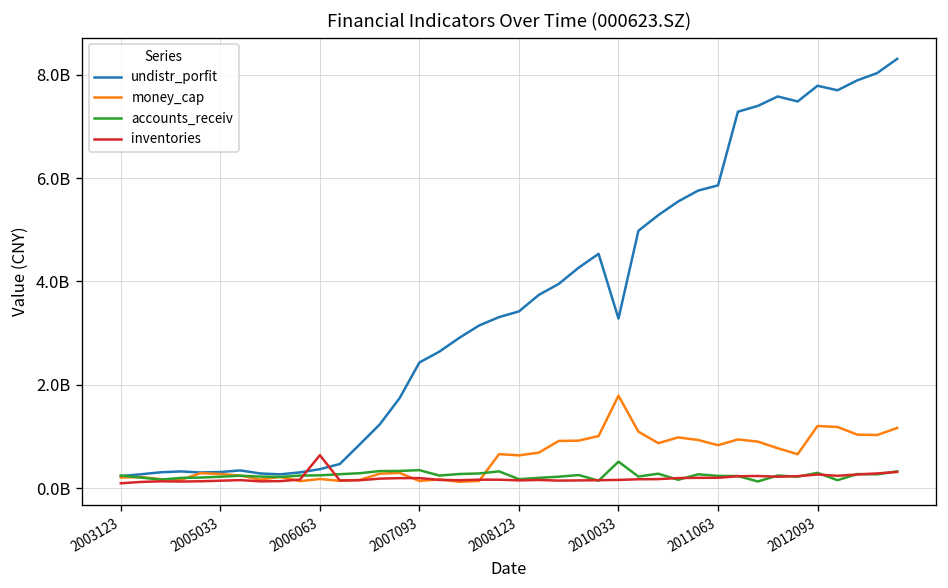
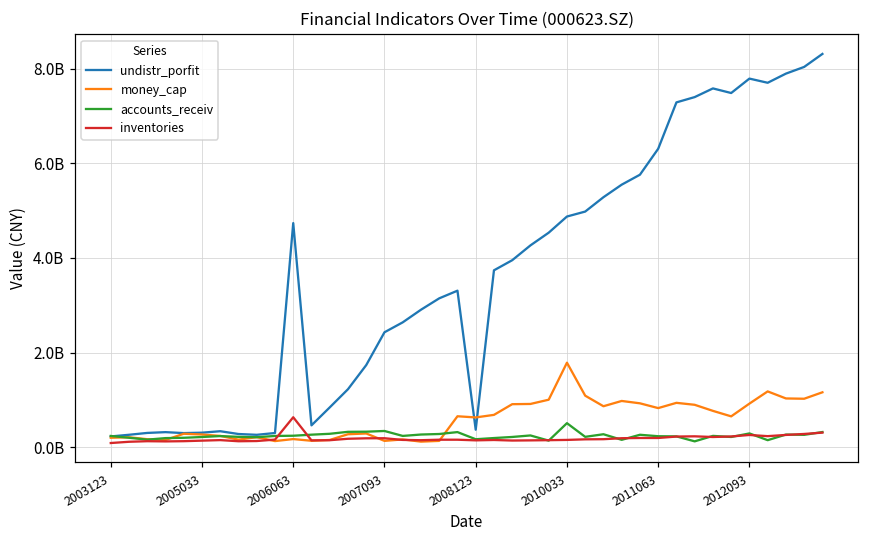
undistr_porfit, 2006063: 400000000 -> 4700000000
undistr_porfit, 2008123: 3400000000 -> 400000000
undistr_porfit, 2010033: 3300000000 -> 4900000000
undistr_porfit, 2011063: 5900000000 -> 6300000000
money_cap, 2012093: 1200000000 -> 900000000
